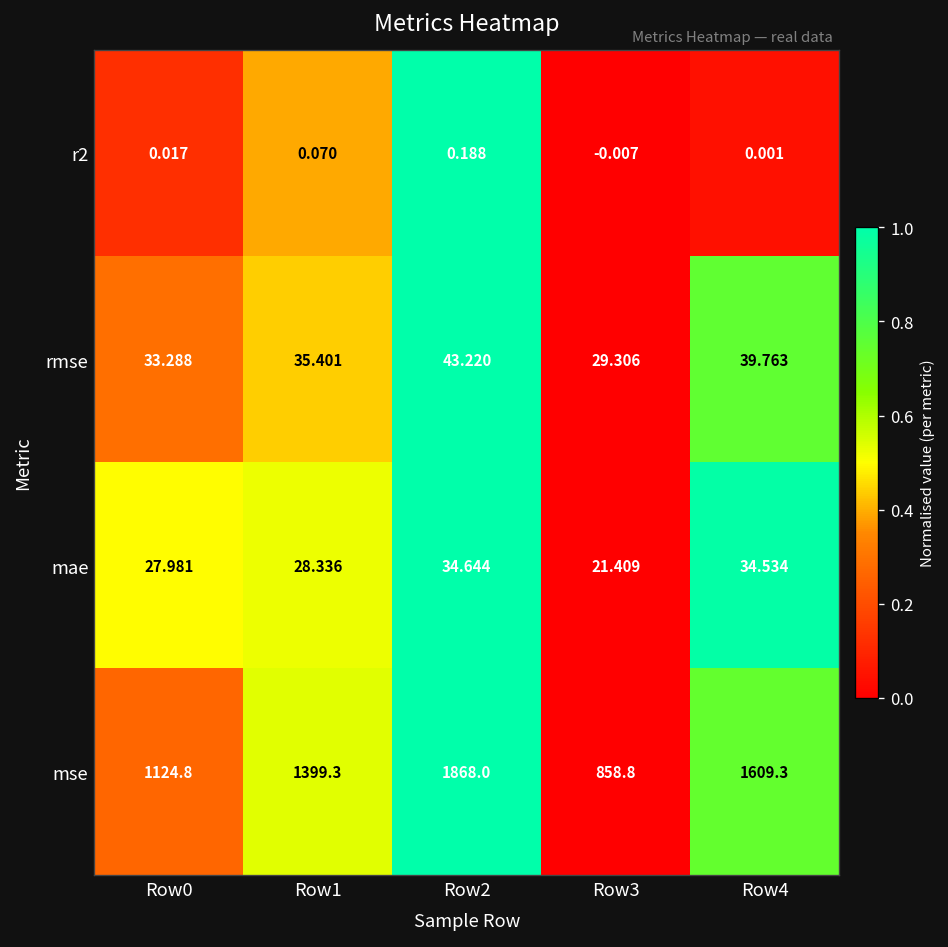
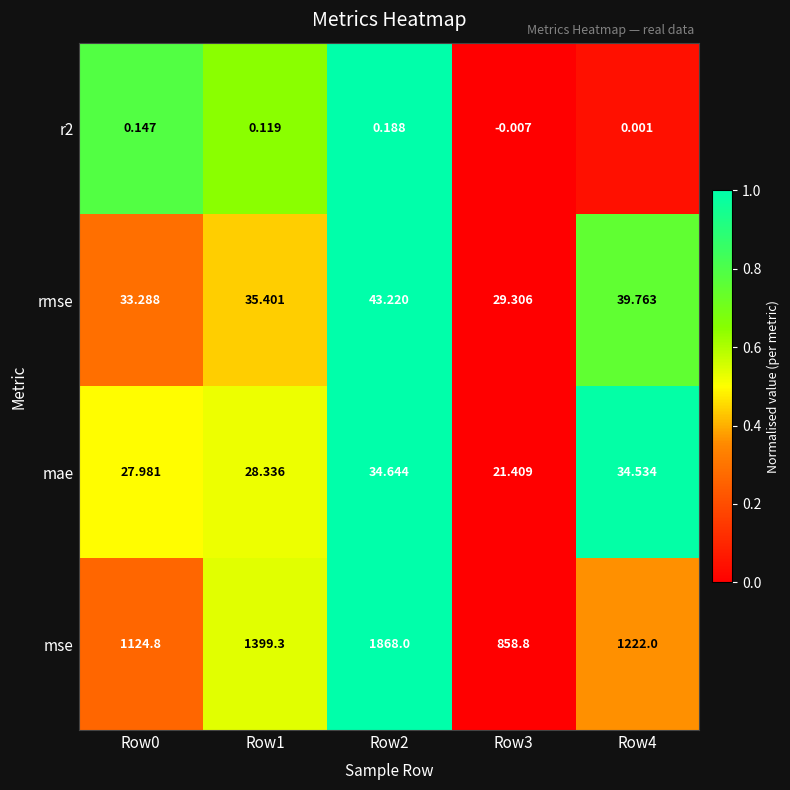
r2, Row0: 0.017 -> 0.147
r2, Row1: 0.070 -> 0.119
mse, Row4: 1609.3 -> 1222.0
